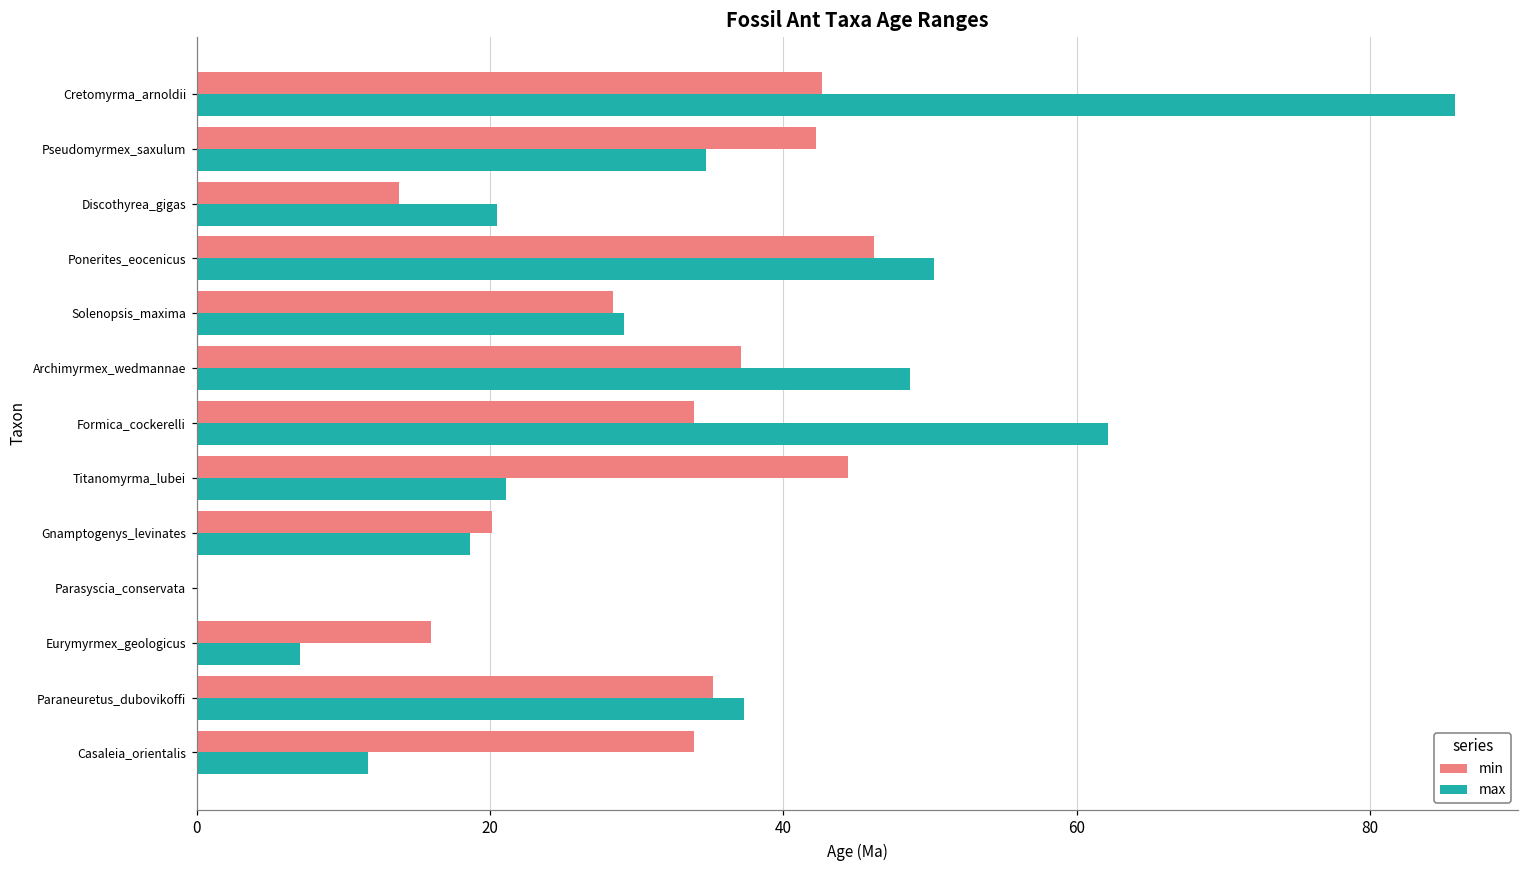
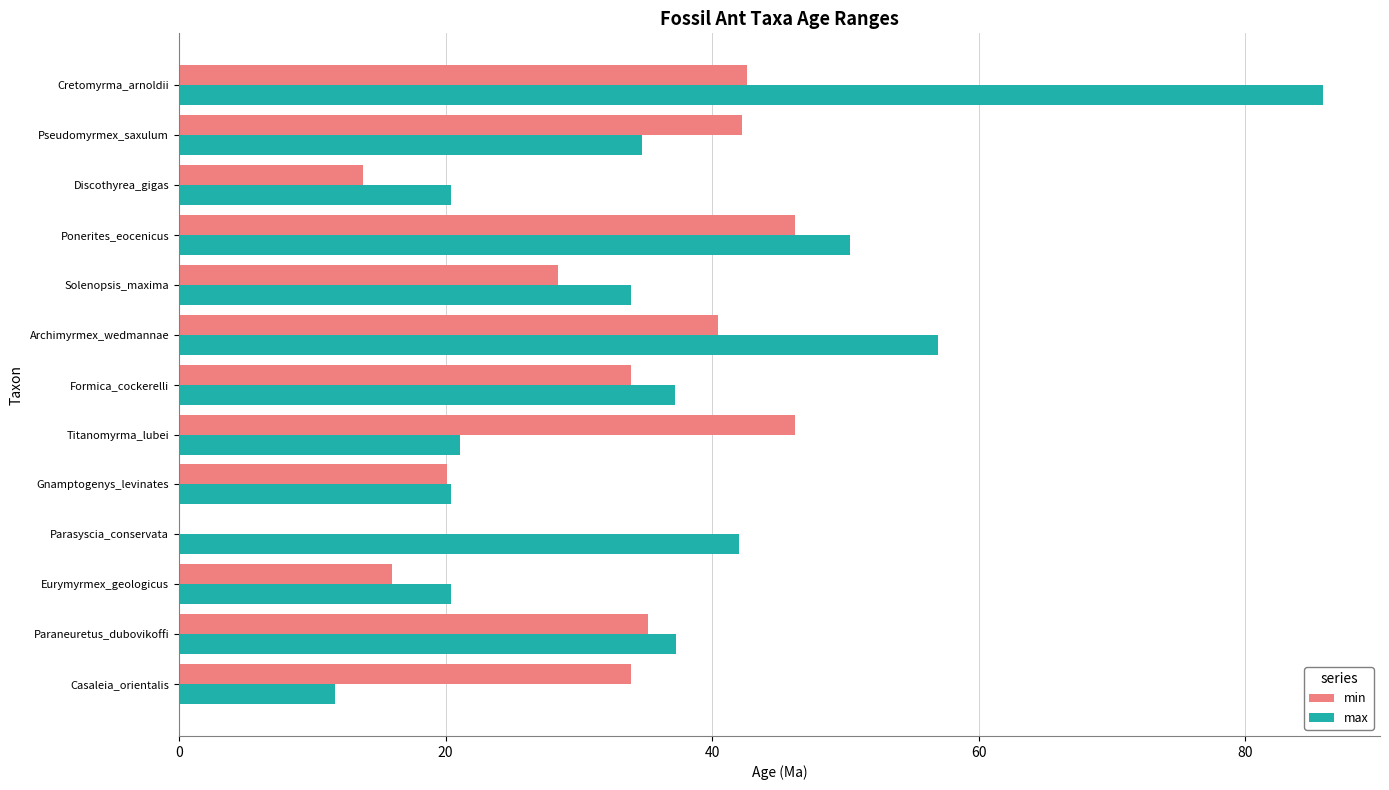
max, Solenopsis_maxima: 29.1 -> 33.9
min, Archimyrmex_wedmannae: 37.1 -> 40.4
max, Archimyrmex_wedmannae: 48.6 -> 56.9
max, Formica_cockerelli: 62.1 -> 37.2
min, Titanomyrma_lubei: 44.4 -> 46.2
max, Gnamptogenys_levinates: 18.6 -> 20.4
max, Parasyscia_conservata: 0.0 -> 42.0
max, Eurymyrmex_geologicus: 7.0 -> 20.4
